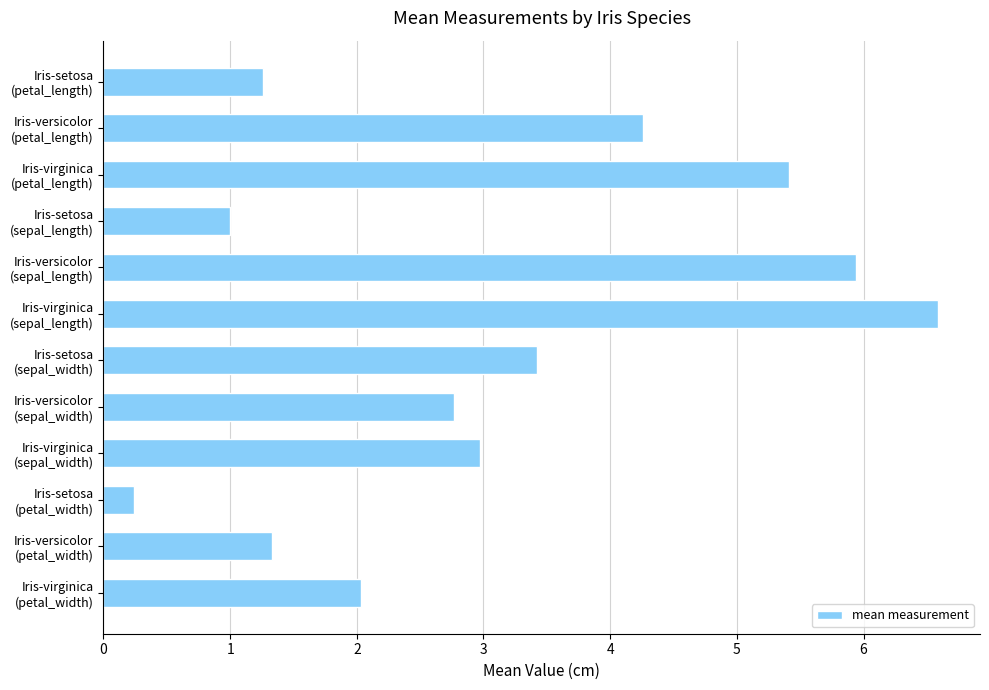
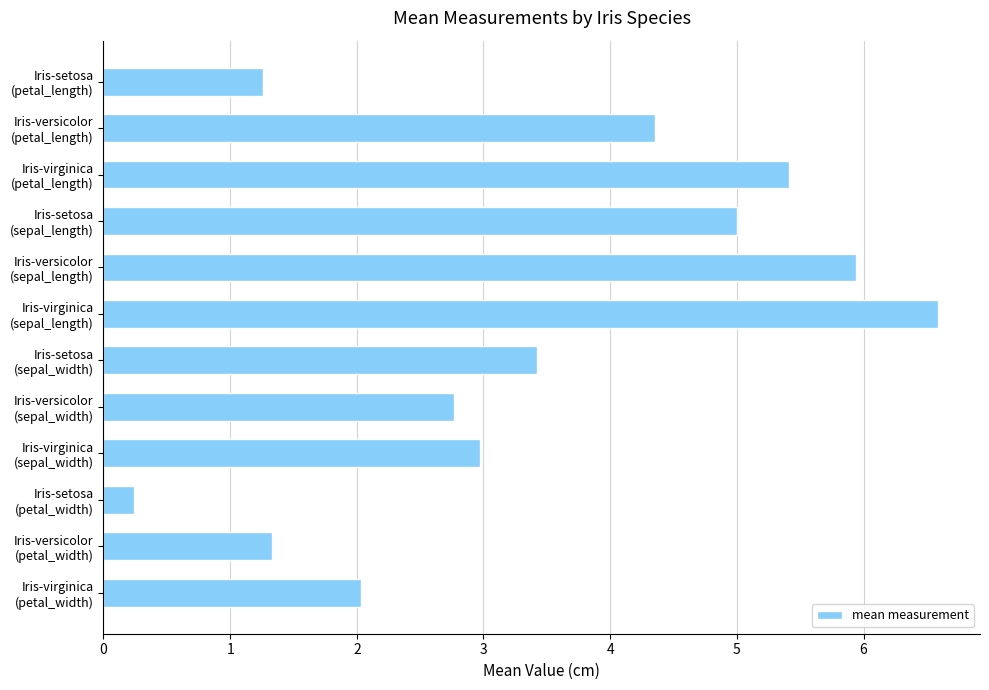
Iris-versicolor (petal_length): 4.26 -> 4.35
Iris-setosa (sepal_length): 1 -> 5
